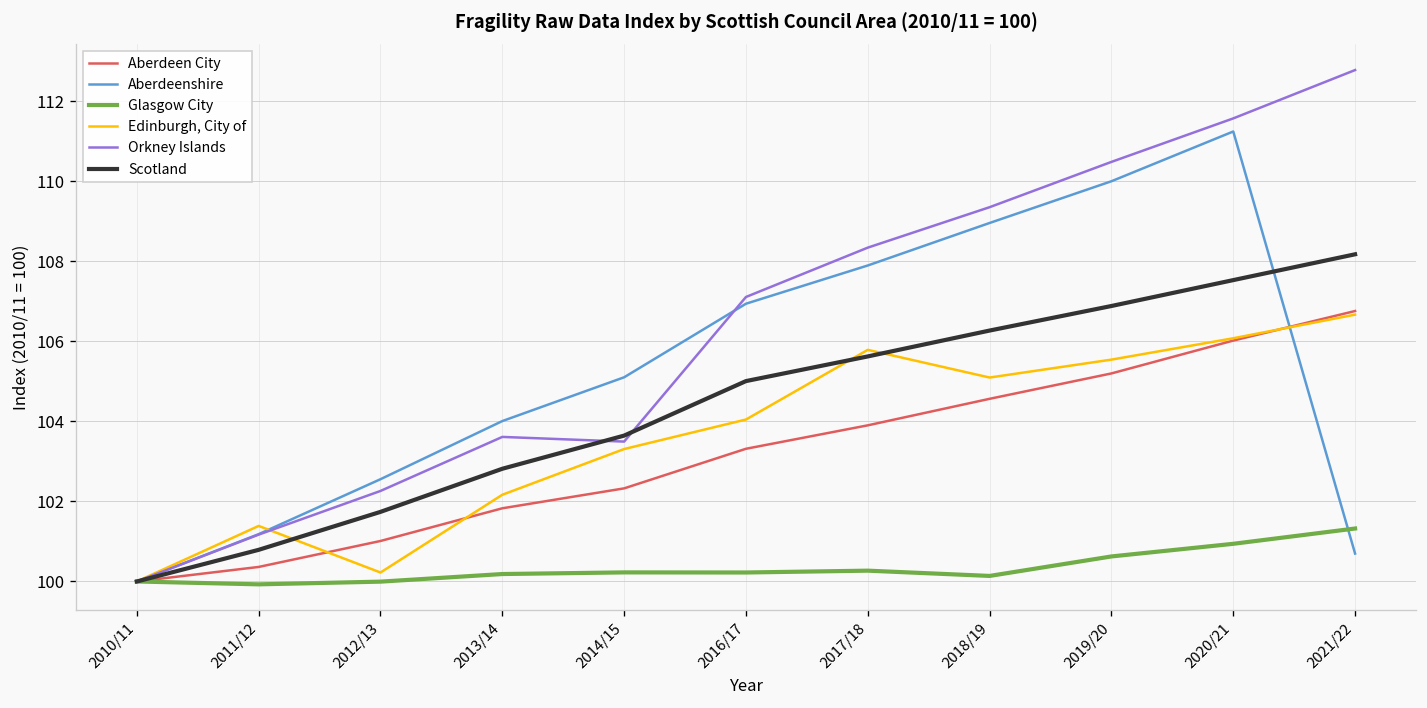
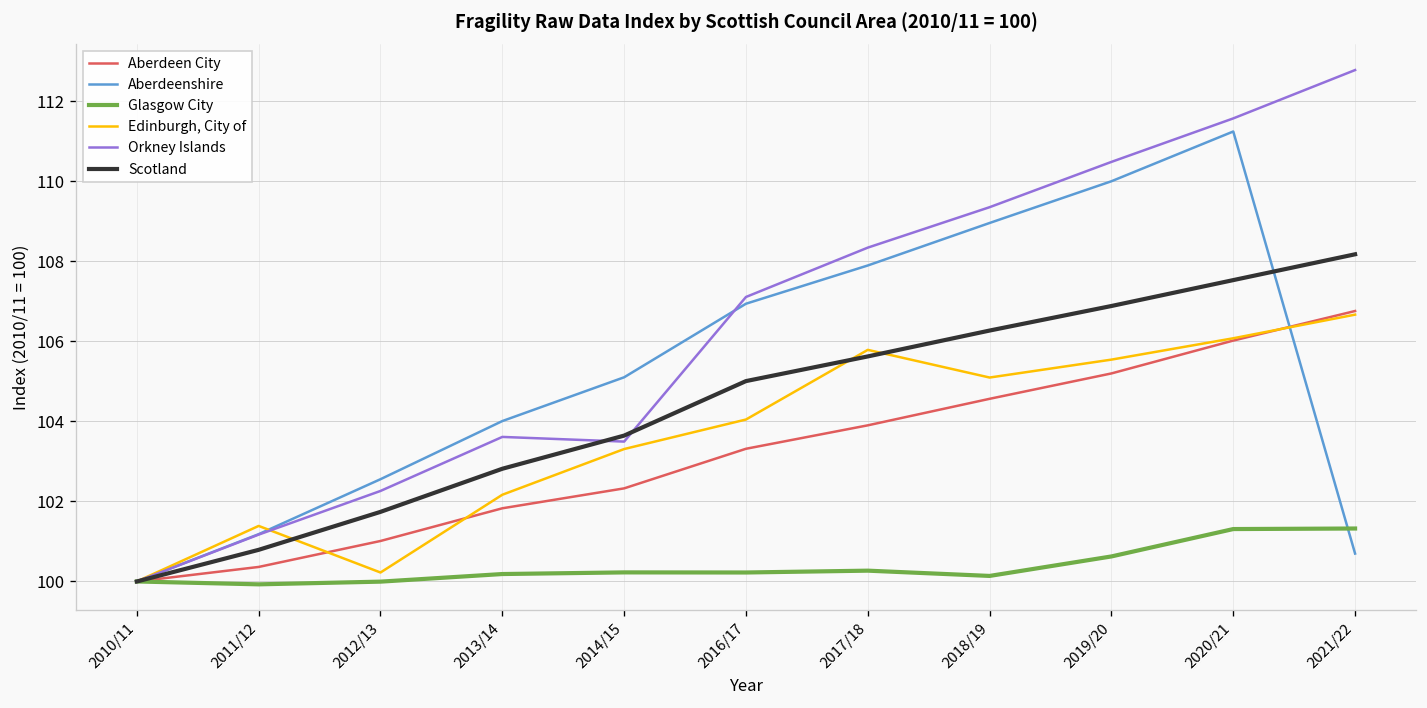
Glasgow City, 2020/21: 100.9 -> 101.3
